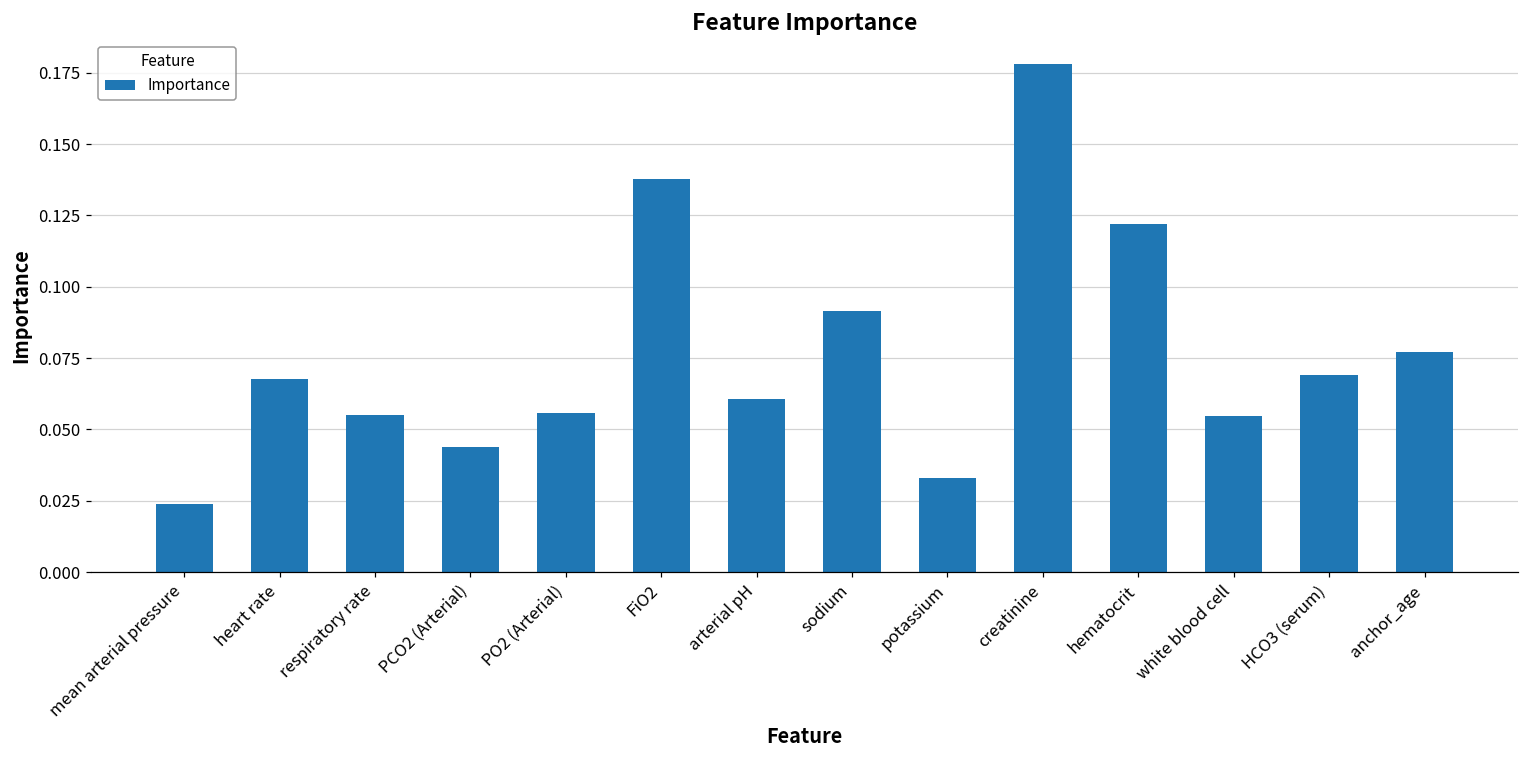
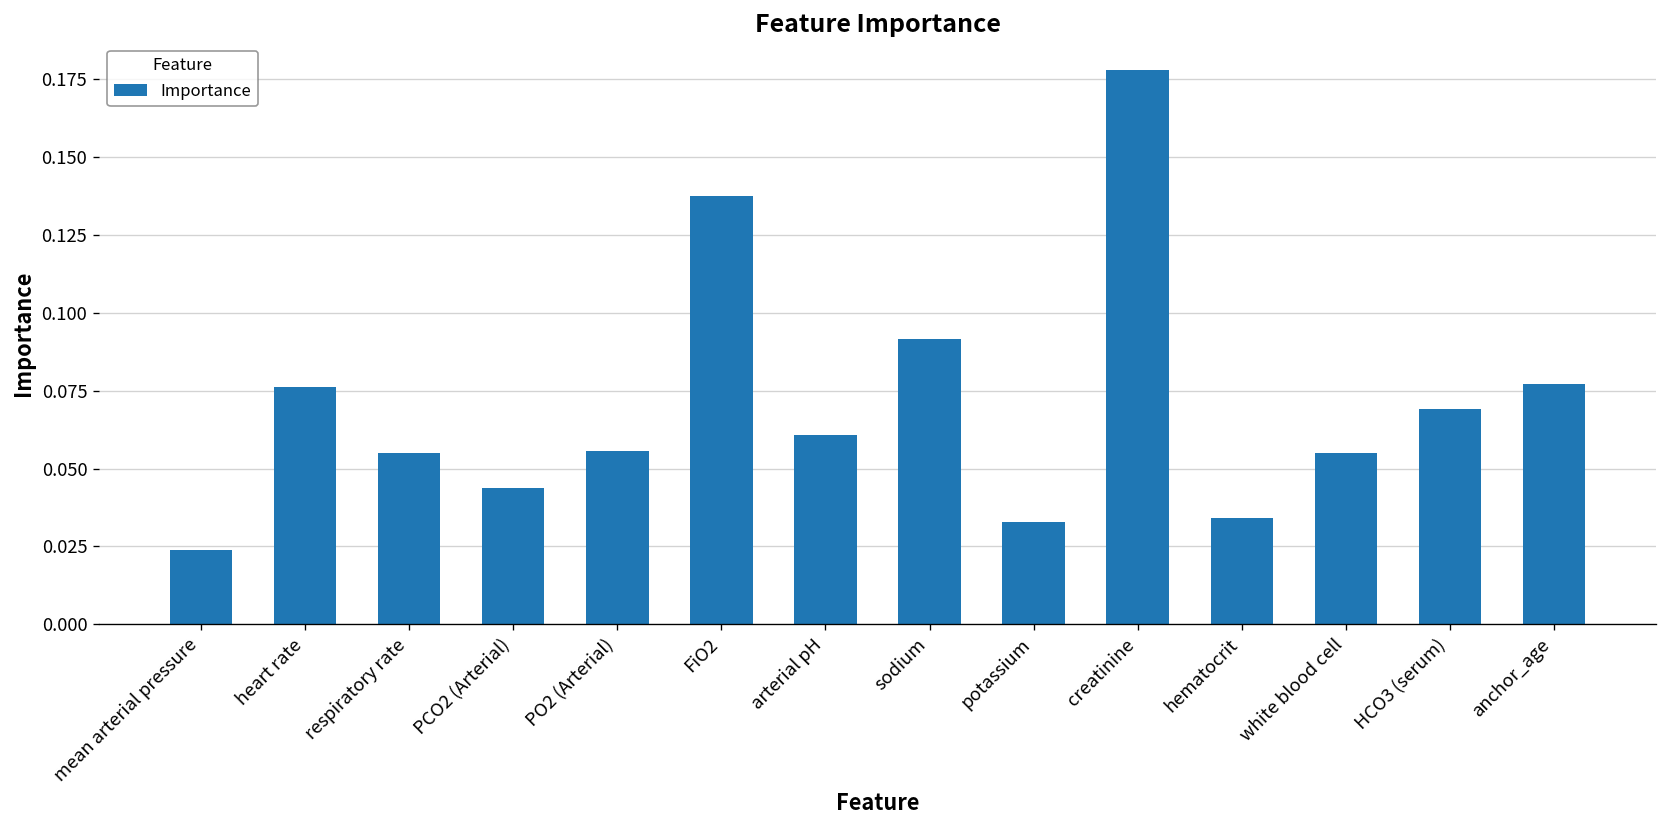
heart rate: 0.068 -> 0.076
hematocrit: 0.122 -> 0.034
